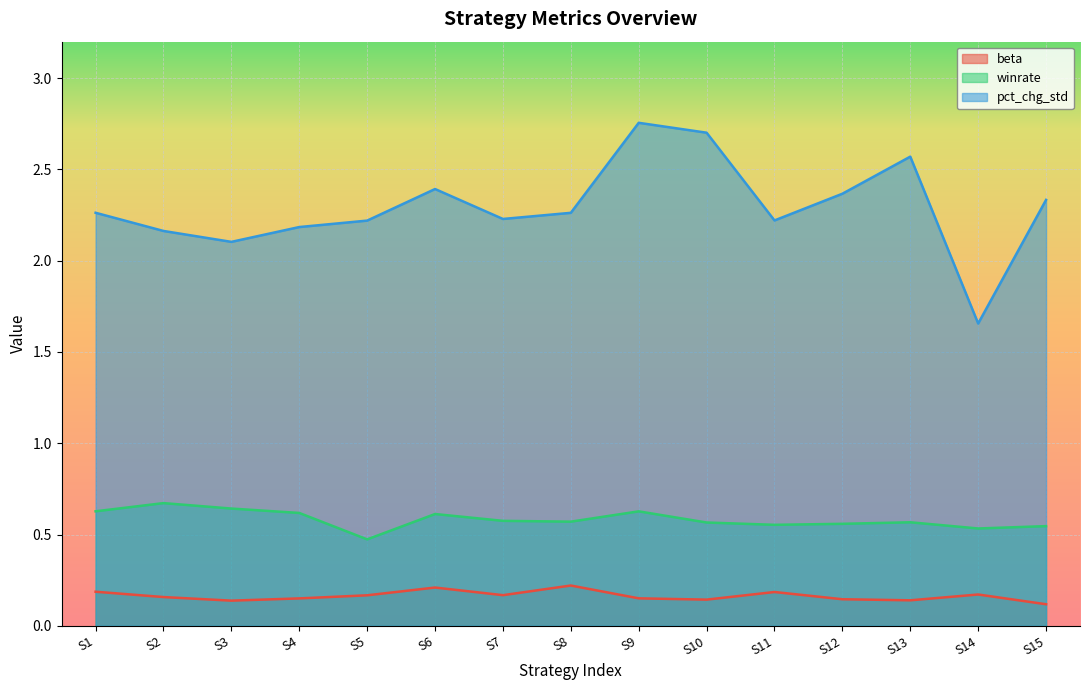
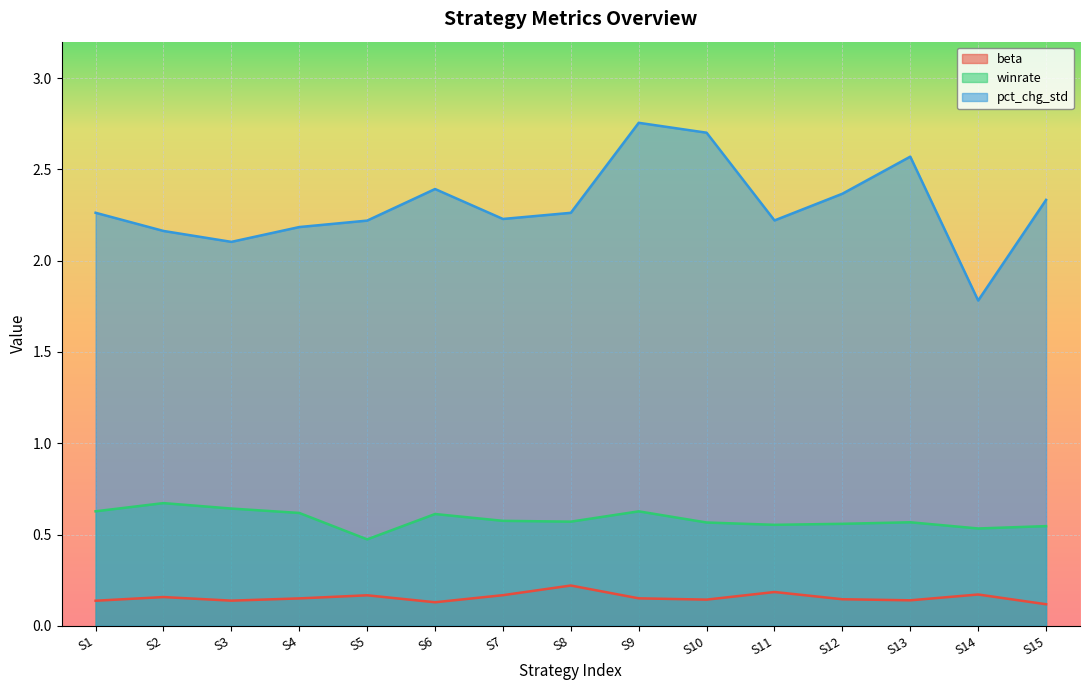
beta, S1: 0.19 -> 0.14
beta, S6: 0.21 -> 0.13
pct_chg_std, S14: 1.66 -> 1.78
